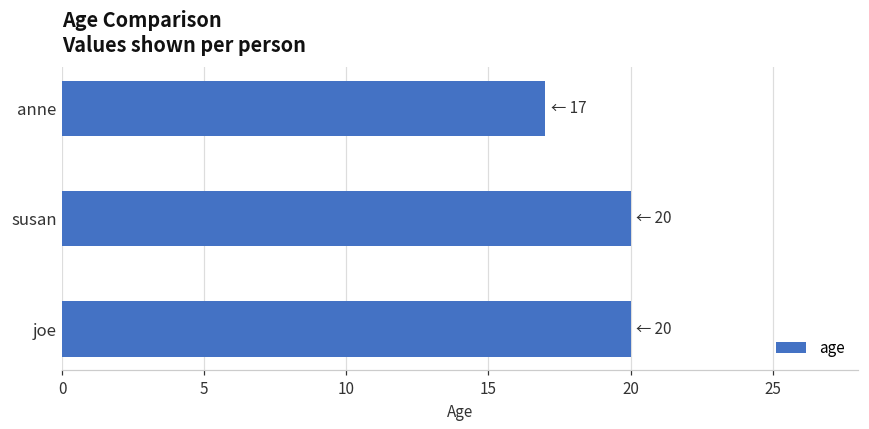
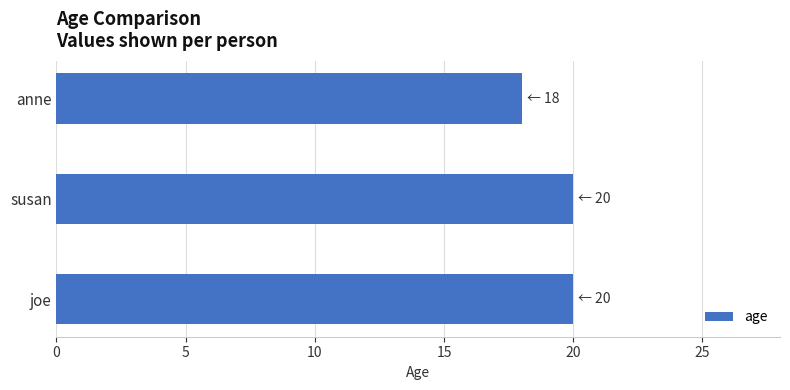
anne: 17 -> 18
